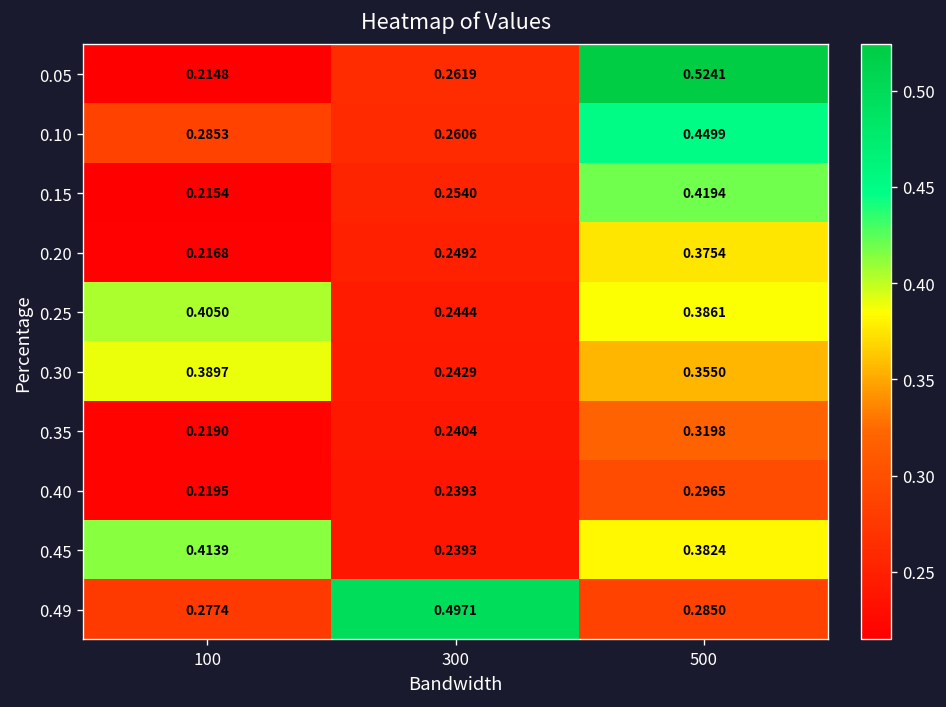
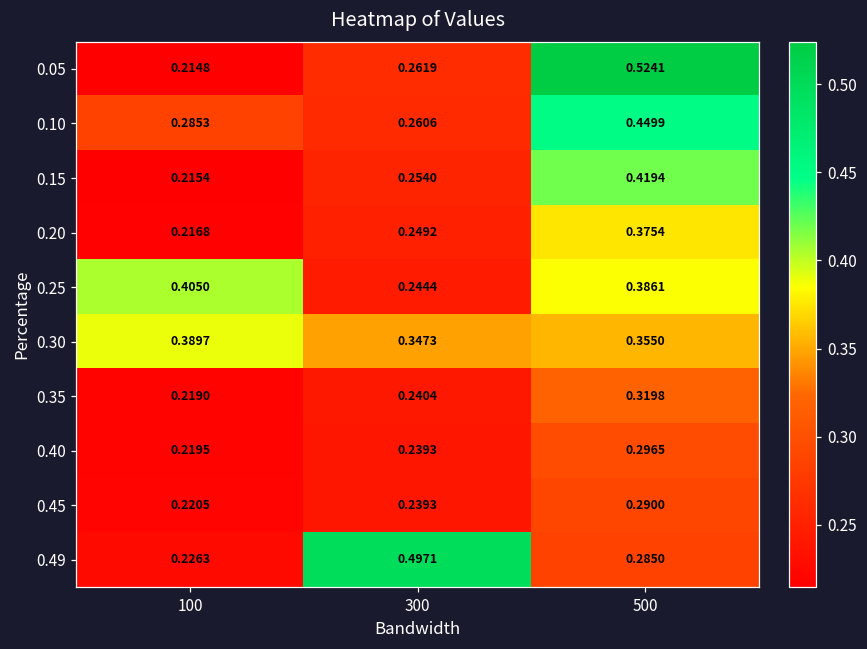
0.30, 300: 0.2429 -> 0.3473
0.45, 100: 0.4139 -> 0.2205
0.45, 500: 0.3824 -> 0.2900
0.49, 100: 0.2774 -> 0.2263
